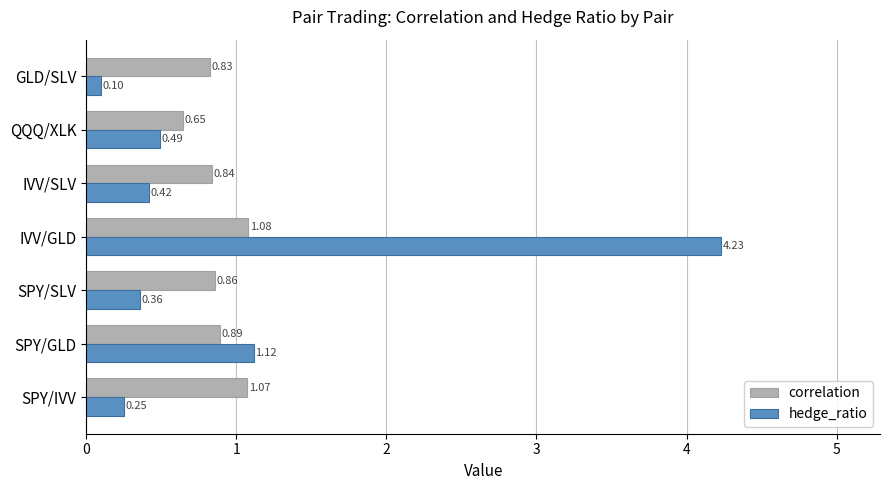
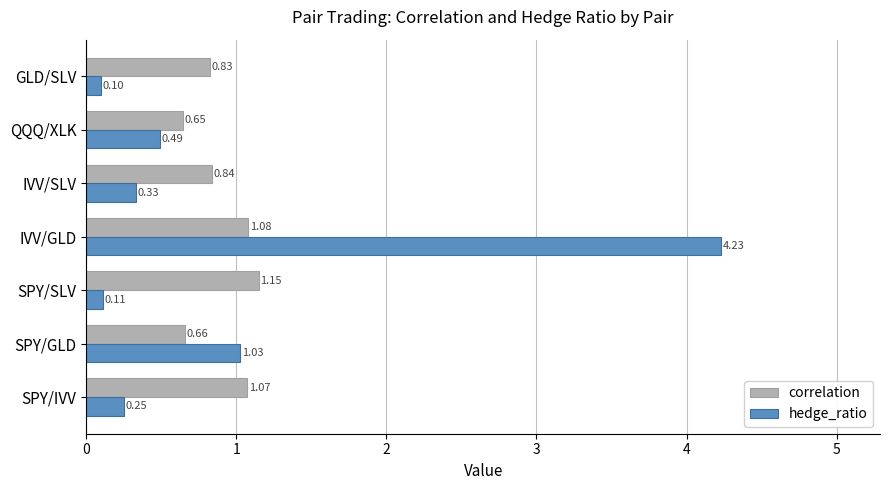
hedge_ratio, IVV/SLV: 0.42 -> 0.33
correlation, SPY/SLV: 0.86 -> 1.15
hedge_ratio, SPY/SLV: 0.36 -> 0.11
correlation, SPY/GLD: 0.89 -> 0.66
hedge_ratio, SPY/GLD: 1.12 -> 1.03
